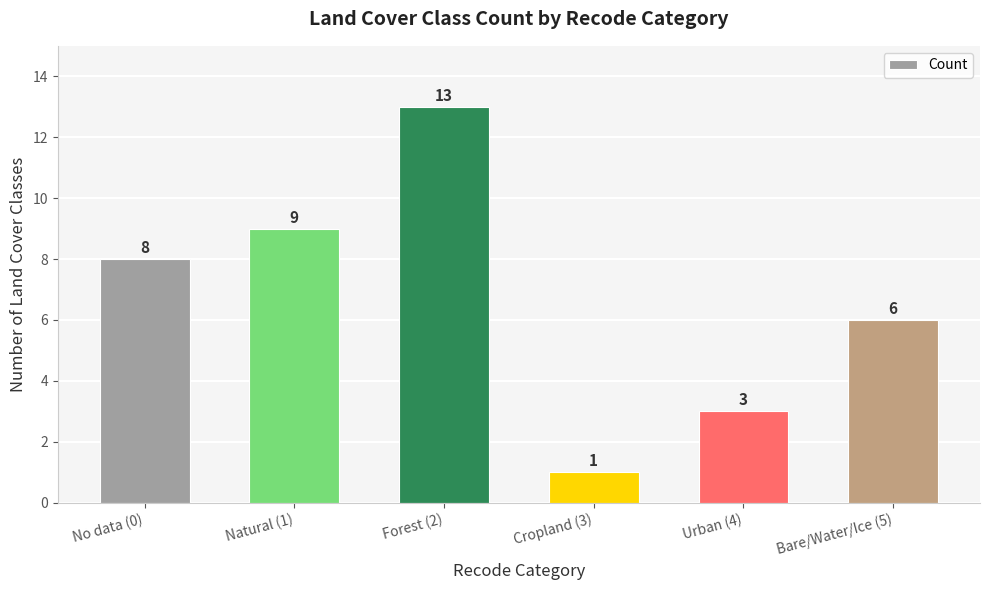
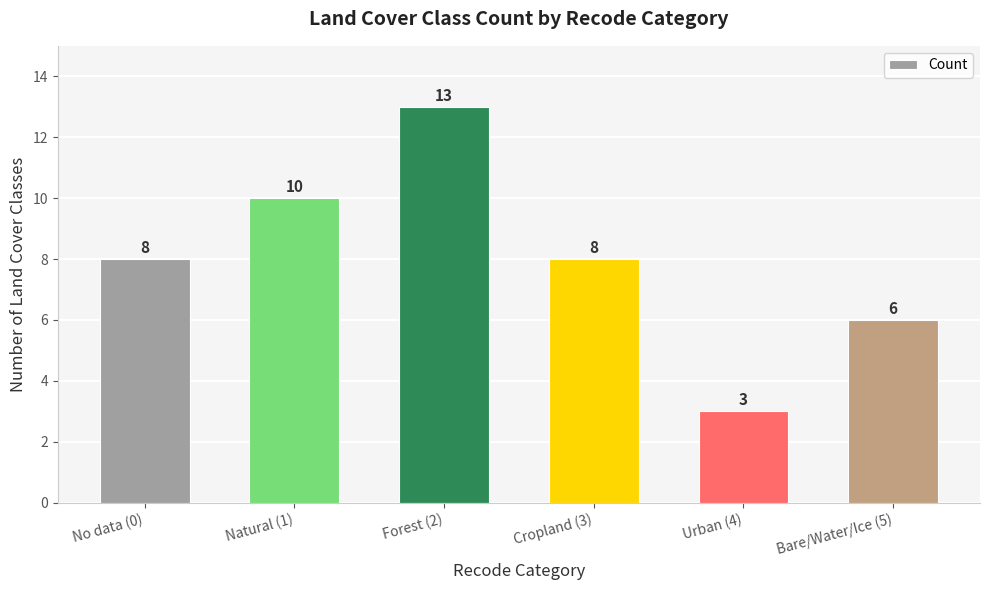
Natural (1): 9 -> 10
Cropland (3): 1 -> 8
